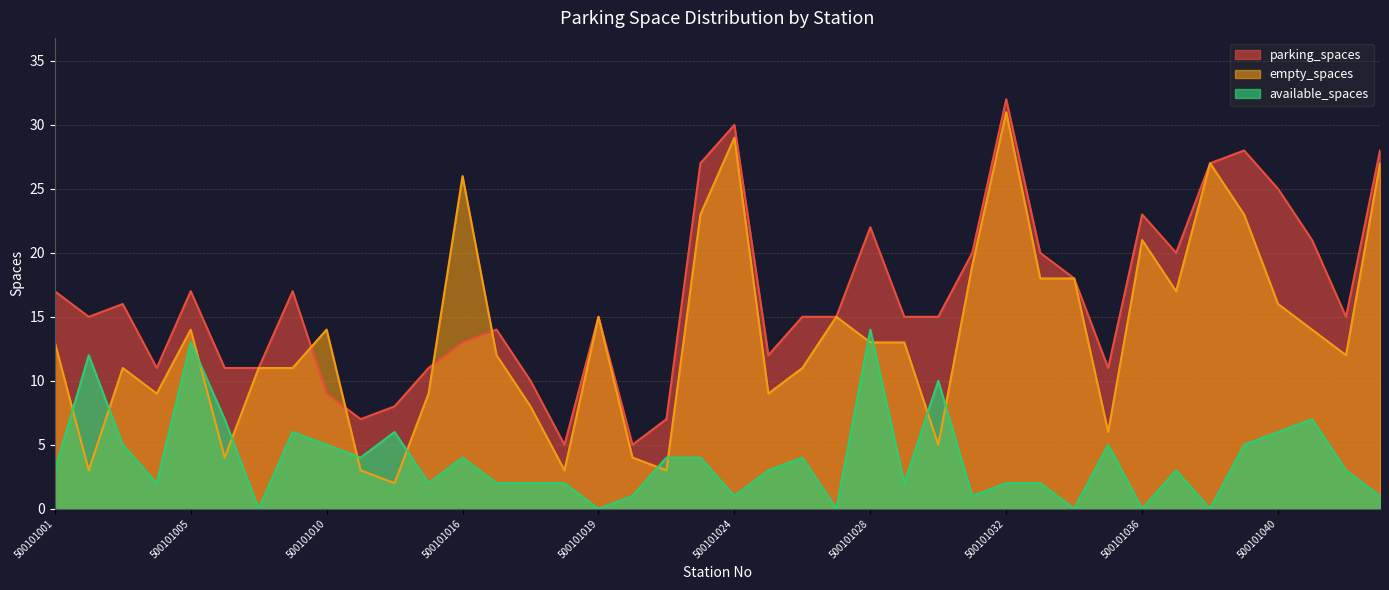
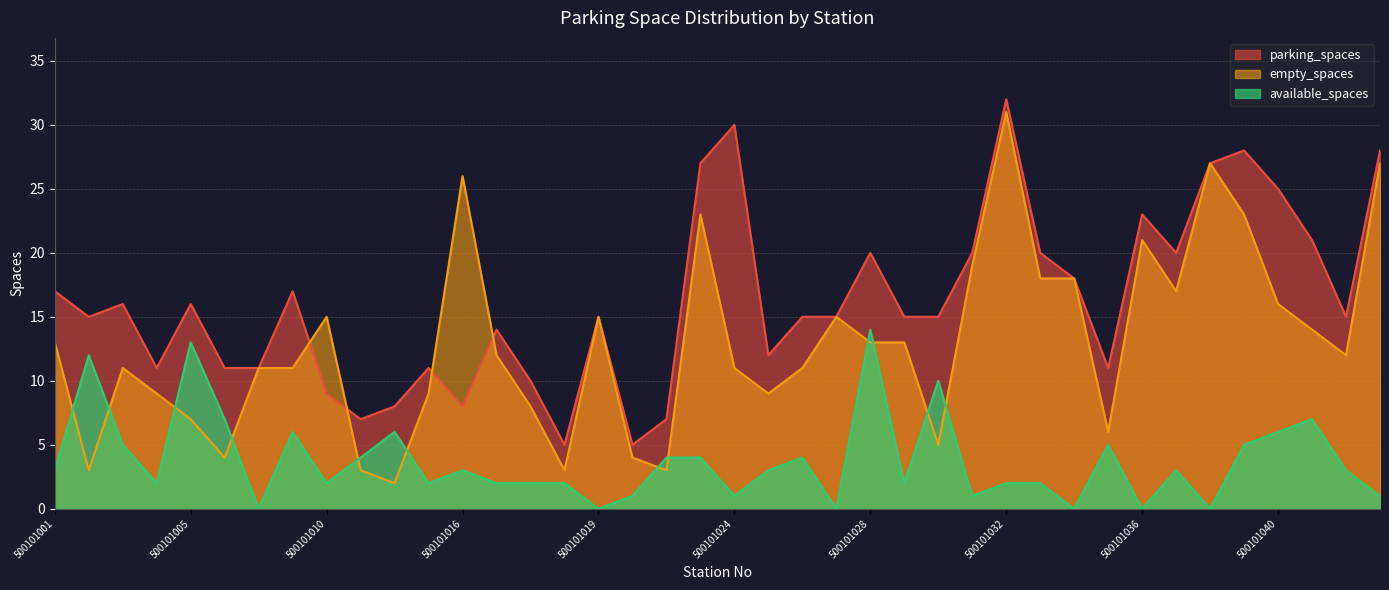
parking_spaces, 500101005: 17 -> 16
empty_spaces, 500101005: 14 -> 7
empty_spaces, 500101010: 14 -> 15
available_spaces, 500101010: 5 -> 2
parking_spaces, 500101016: 13 -> 8
available_spaces, 500101016: 4 -> 3
empty_spaces, 500101024: 29 -> 11
parking_spaces, 500101028: 22 -> 20
